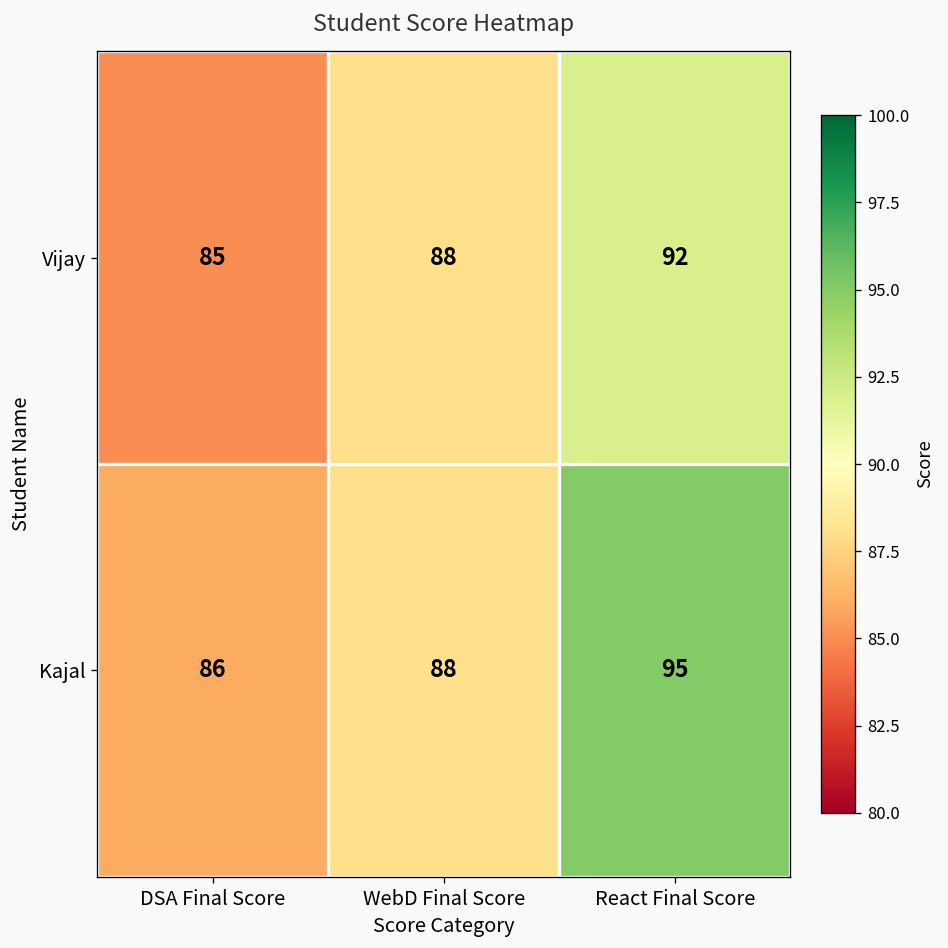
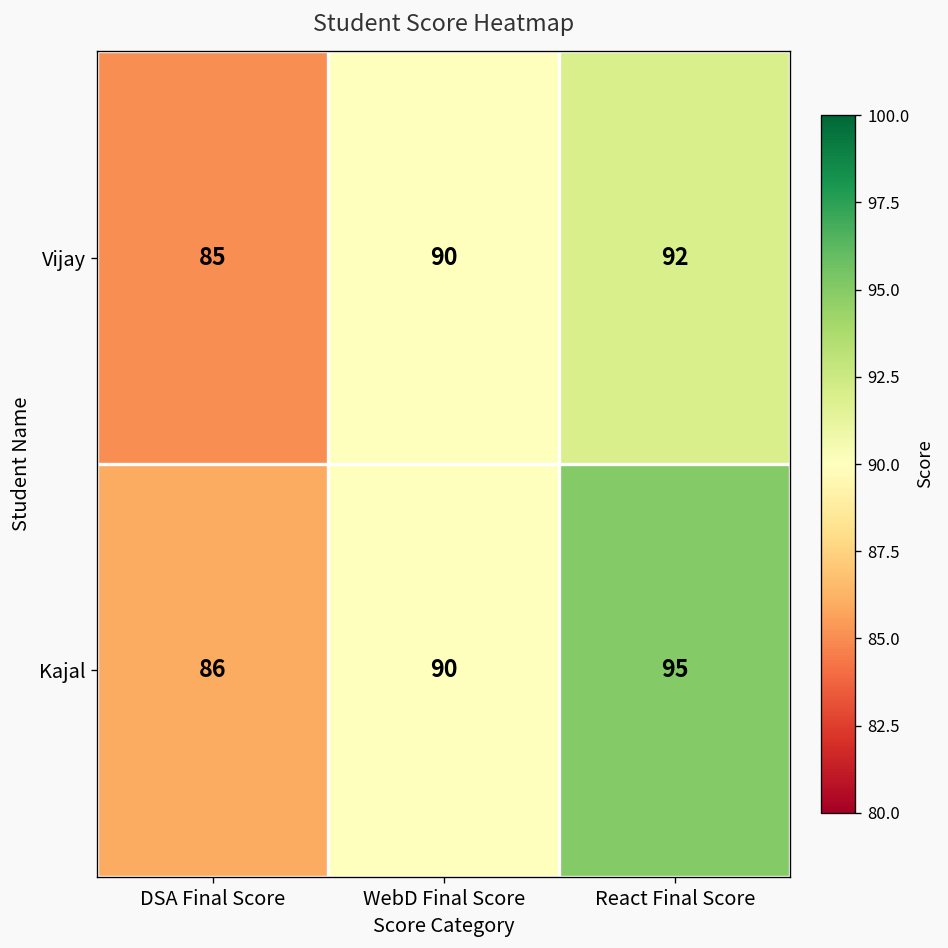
Vijay, WebD Final Score: 88 -> 90
Kajal, WebD Final Score: 88 -> 90
